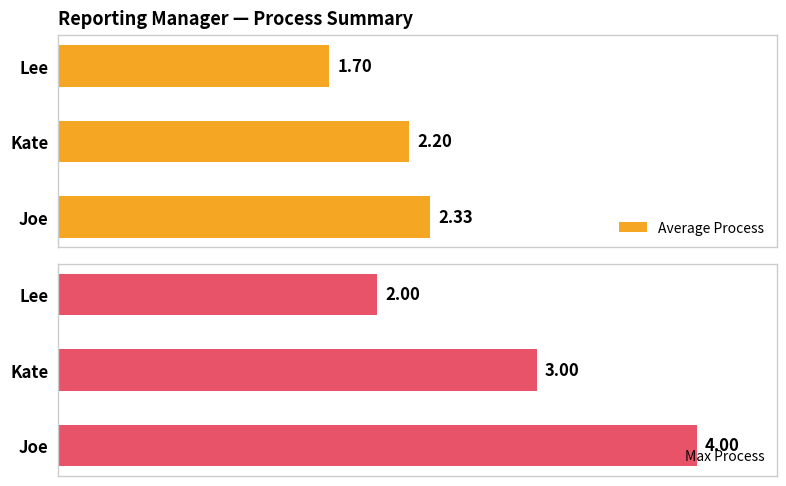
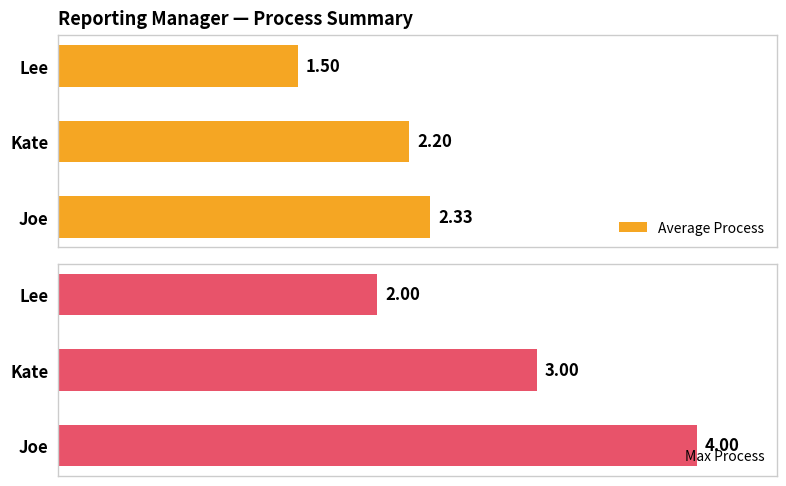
Reporting Manager — Process Summary, Lee: 1.70 -> 1.50
